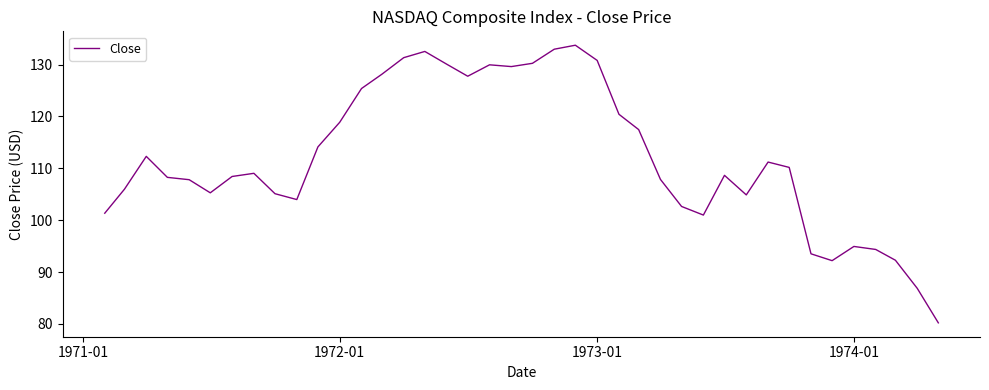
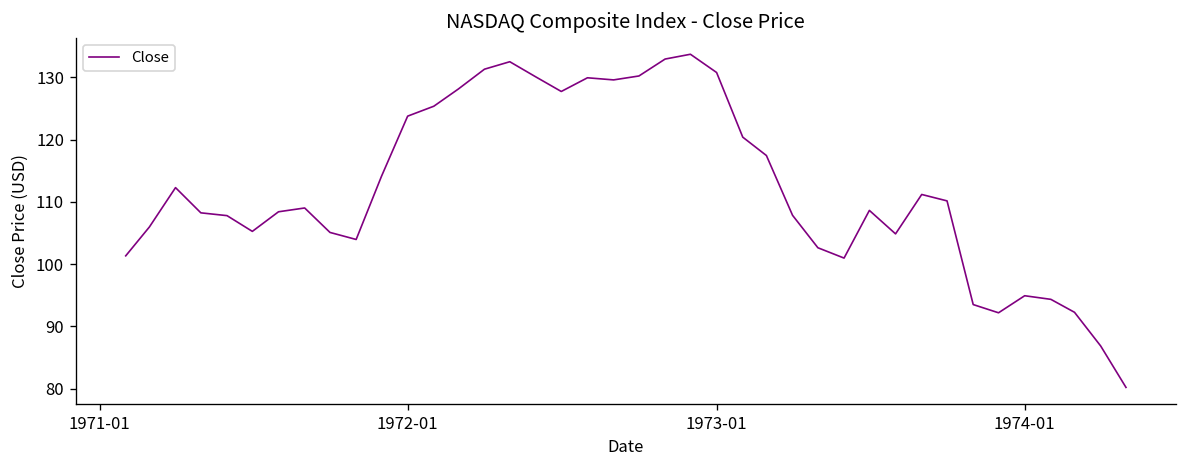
1972-01: 119 -> 124
